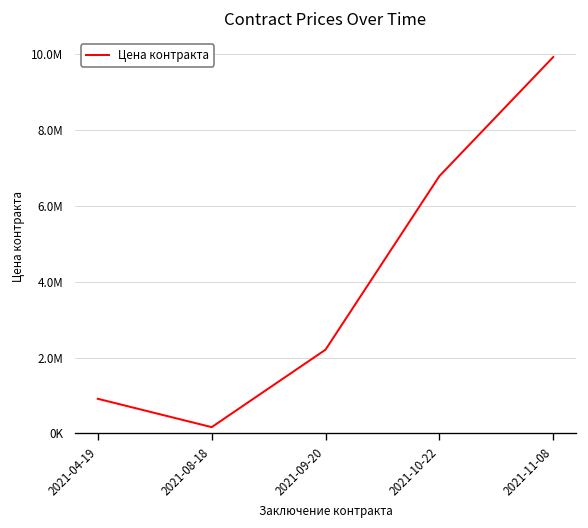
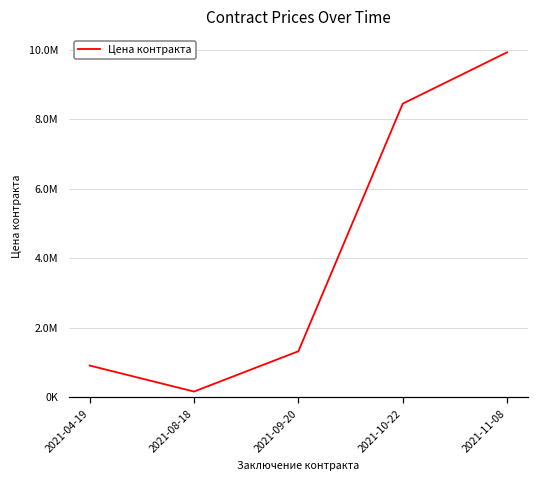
2021-09-20: 2200000 -> 1300000
2021-10-22: 6800000 -> 8400000
